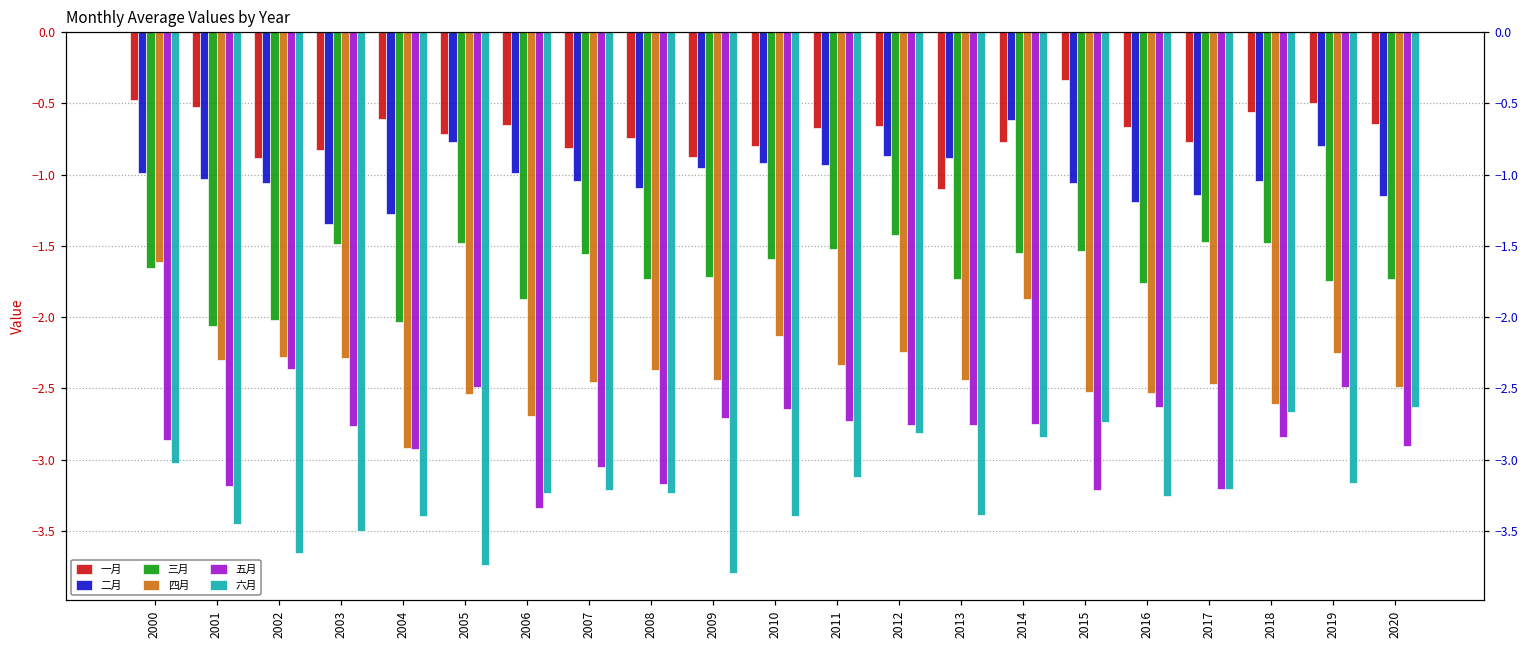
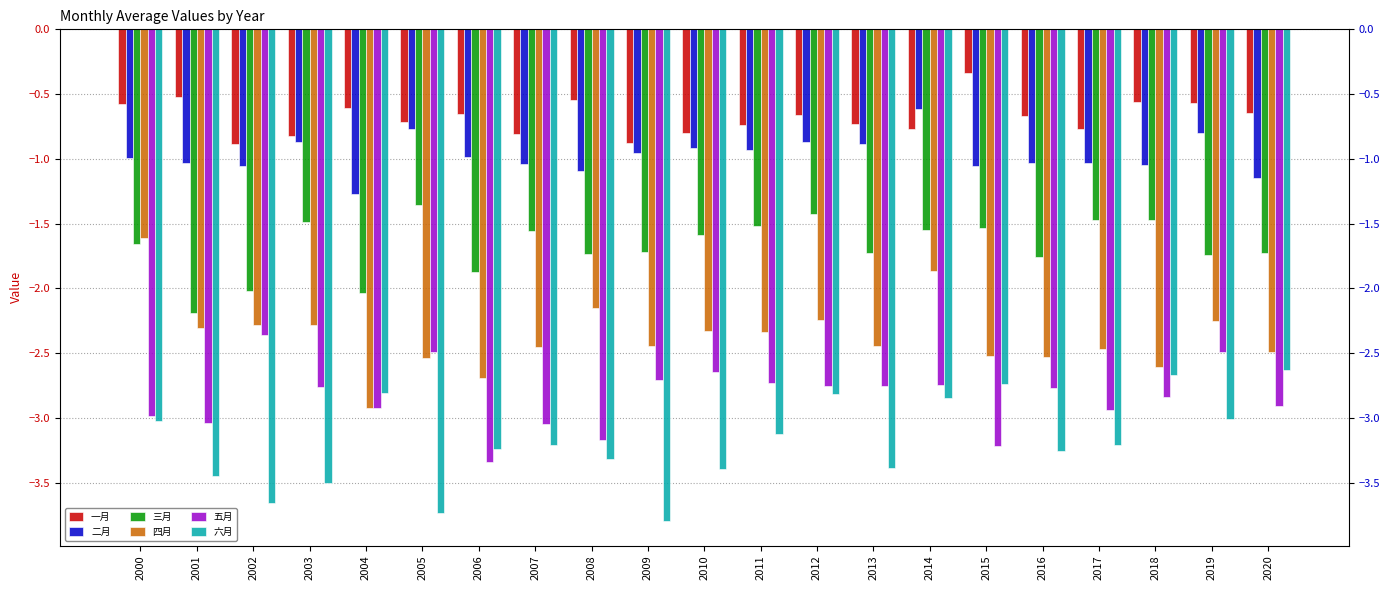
一月, 2000: -0.47 -> -0.58
五月, 2000: -2.86 -> -2.98
三月, 2001: -2.06 -> -2.19
五月, 2001: -3.18 -> -3.04
二月, 2003: -1.35 -> -0.87
六月, 2004: -3.40 -> -2.81
三月, 2005: -1.48 -> -1.36
一月, 2008: -0.74 -> -0.55
四月, 2008: -2.37 -> -2.15
六月, 2008: -3.23 -> -3.32
四月, 2010: -2.13 -> -2.33
一月, 2011: -0.67 -> -0.74
一月, 2013: -1.10 -> -0.73
二月, 2016: -1.19 -> -1.03
五月, 2016: -2.63 -> -2.77
二月, 2017: -1.14 -> -1.03
五月, 2017: -3.21 -> -2.94
一月, 2019: -0.49 -> -0.57
六月, 2019: -3.16 -> -3.01
